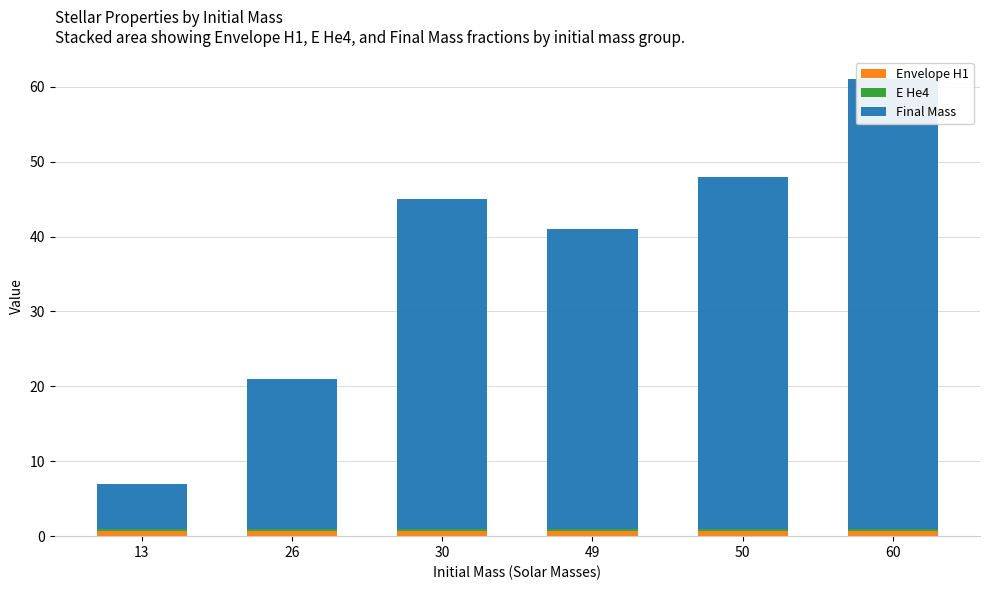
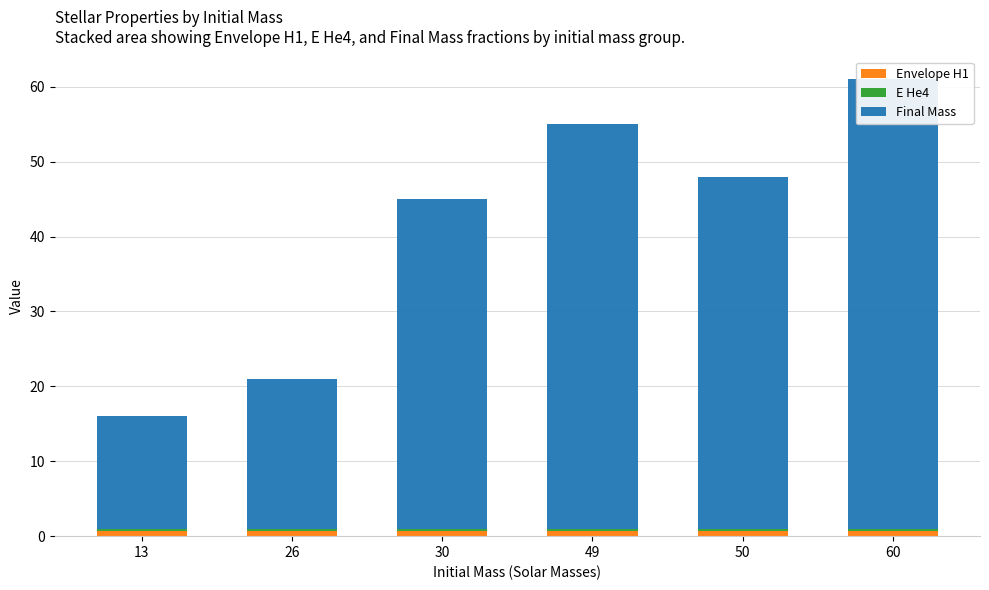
Final Mass, 13: 6 -> 15
Final Mass, 49: 40 -> 54
